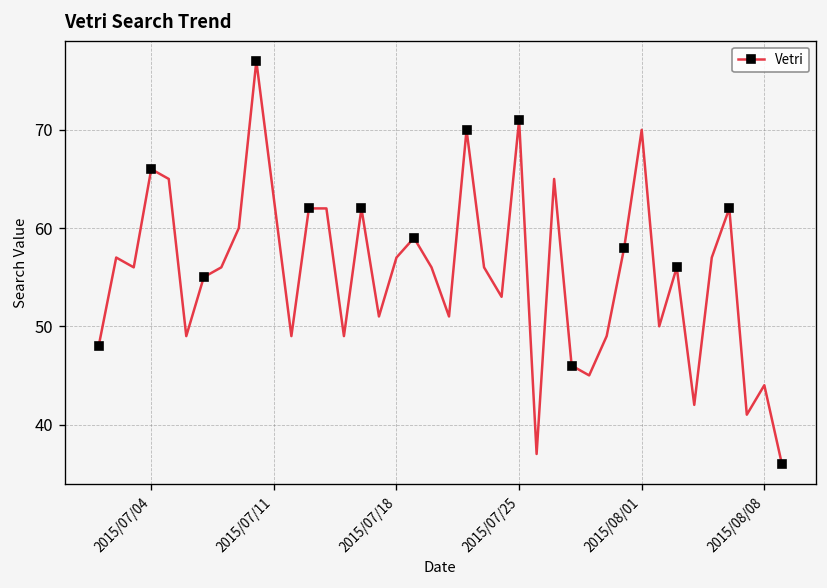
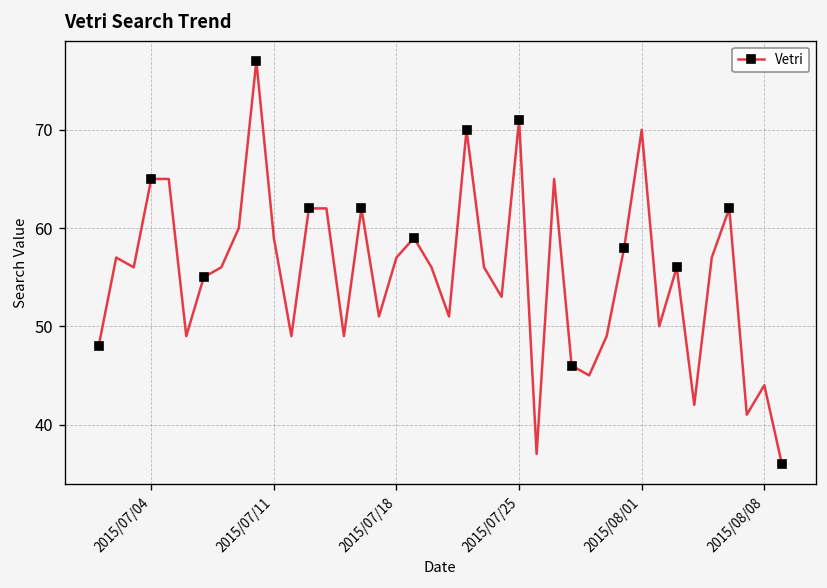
2015/07/04: 66 -> 65
2015/07/11: 63 -> 59
